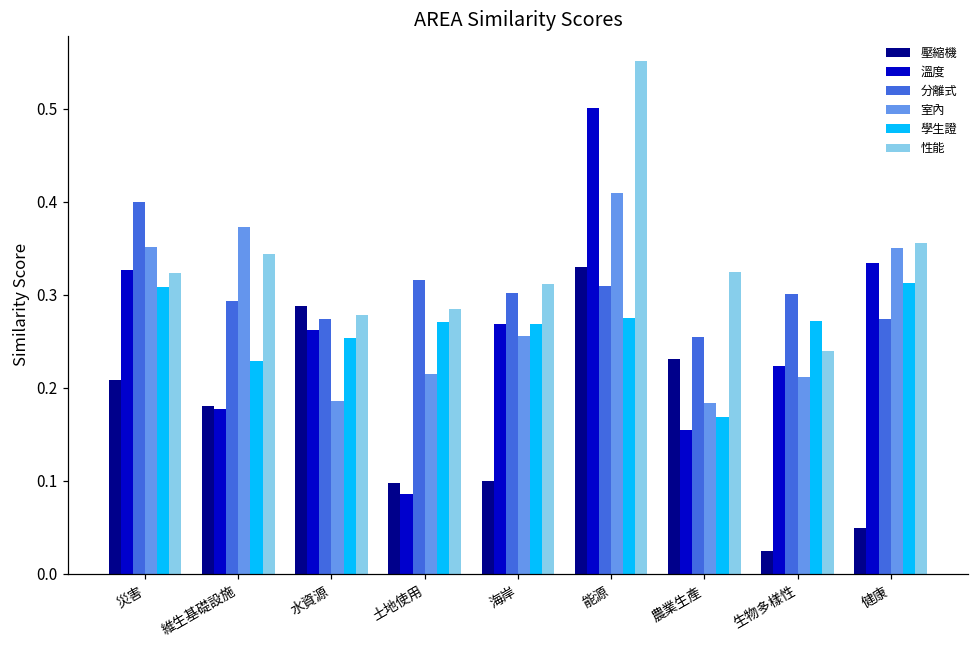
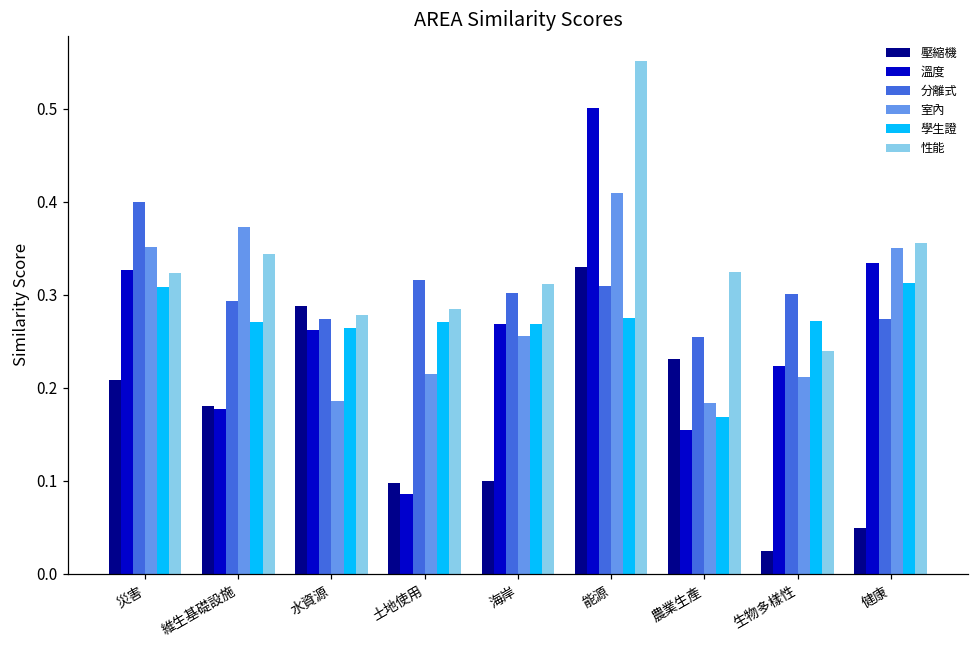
學生證, 維生基礎設施: 0.23 -> 0.27
學生證, 水資源: 0.25 -> 0.26
